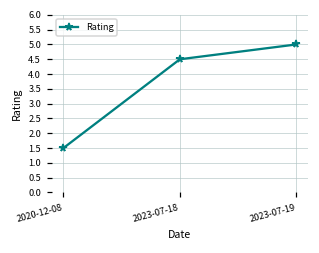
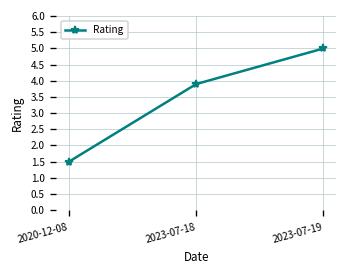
2023-07-18: 4.5 -> 3.9
